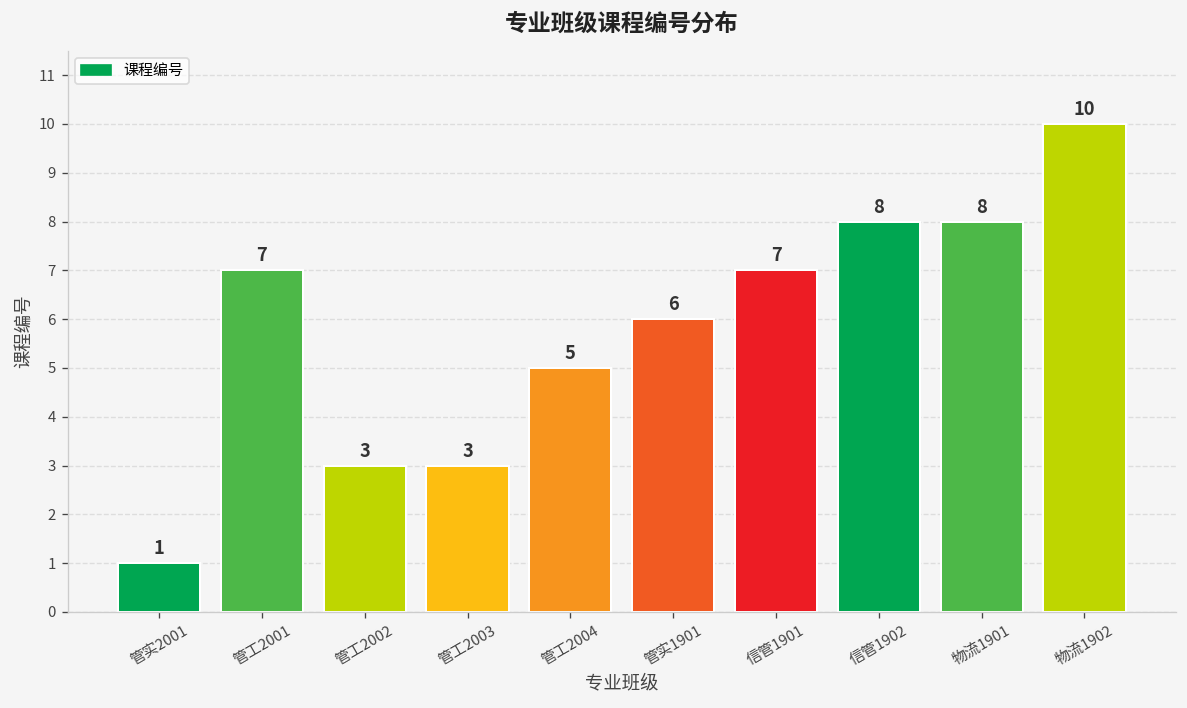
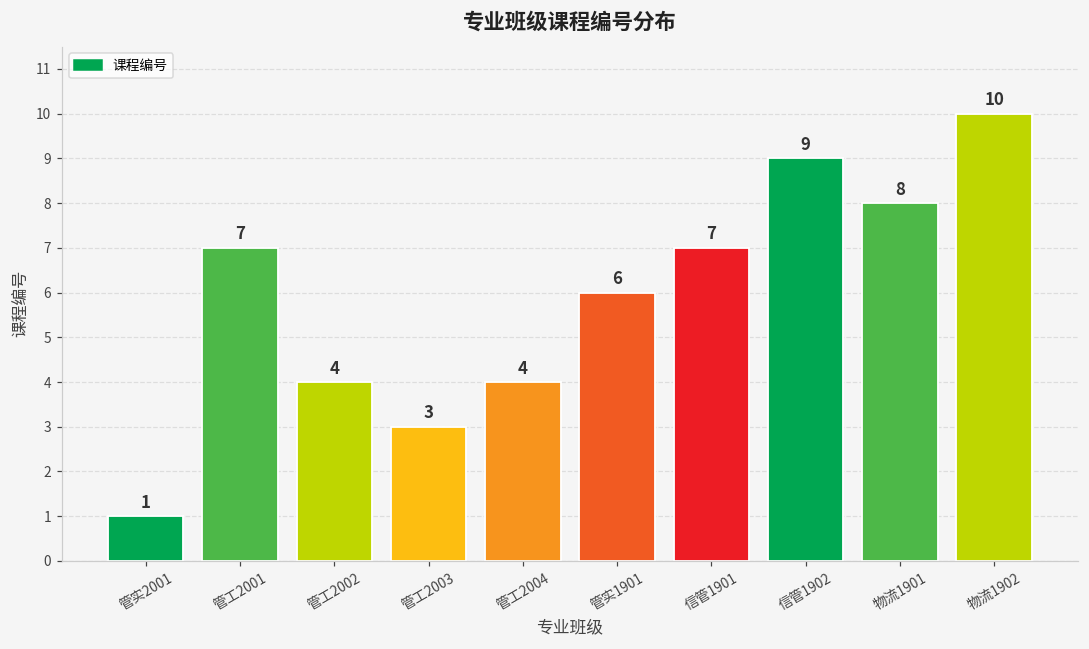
管工2002: 3 -> 4
管工2004: 5 -> 4
信管1902: 8 -> 9
